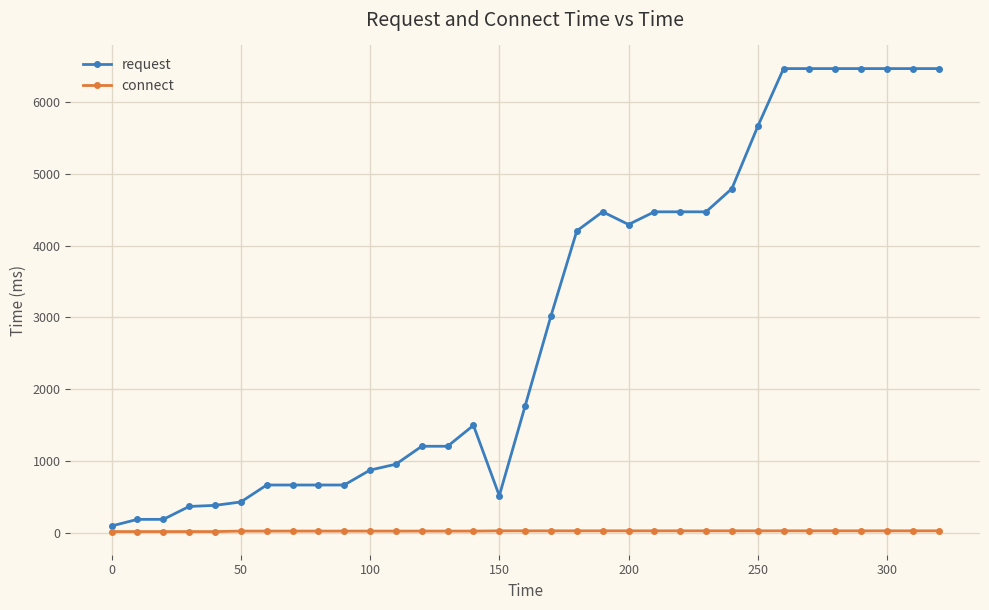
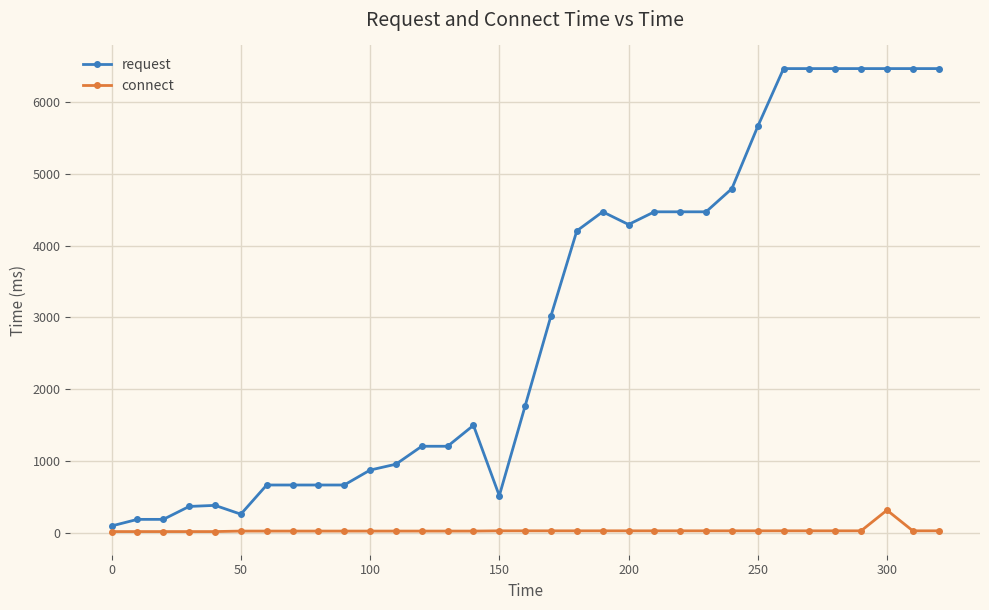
request, 50: 400 -> 300
connect, 300: 0 -> 300
